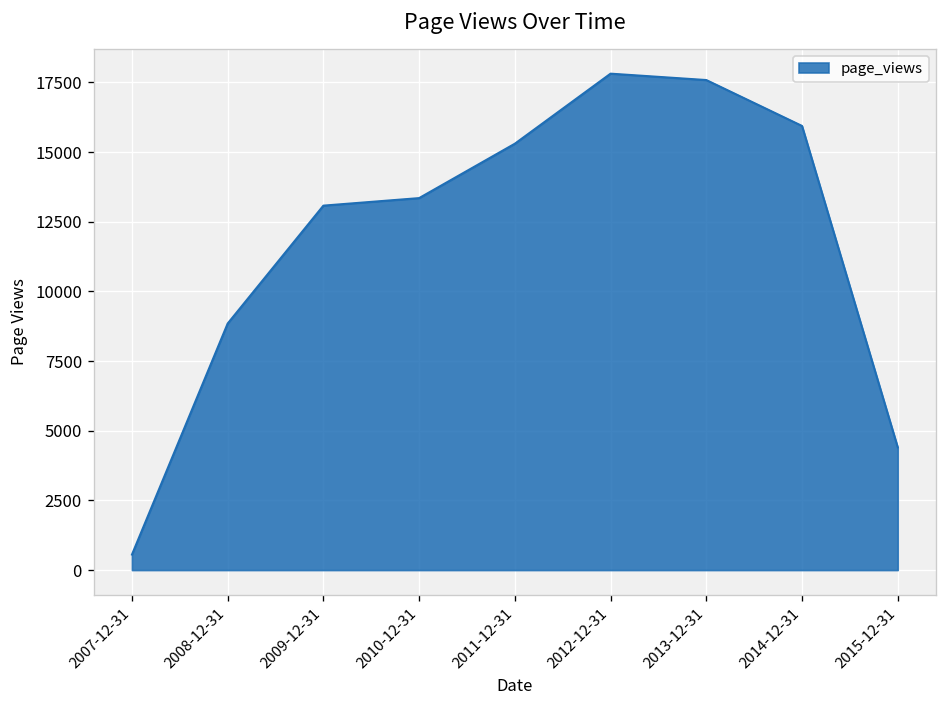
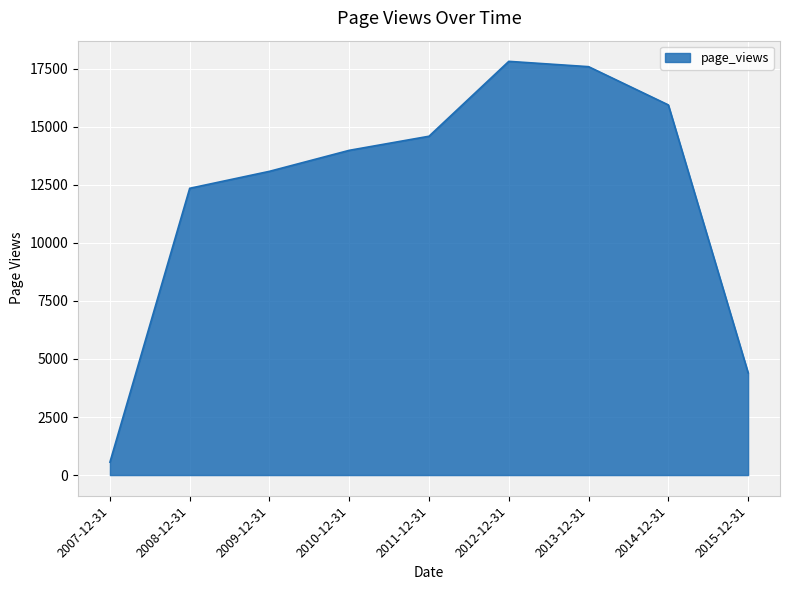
2008-12-31: 8800 -> 12300
2010-12-31: 13400 -> 14000
2011-12-31: 15300 -> 14600
